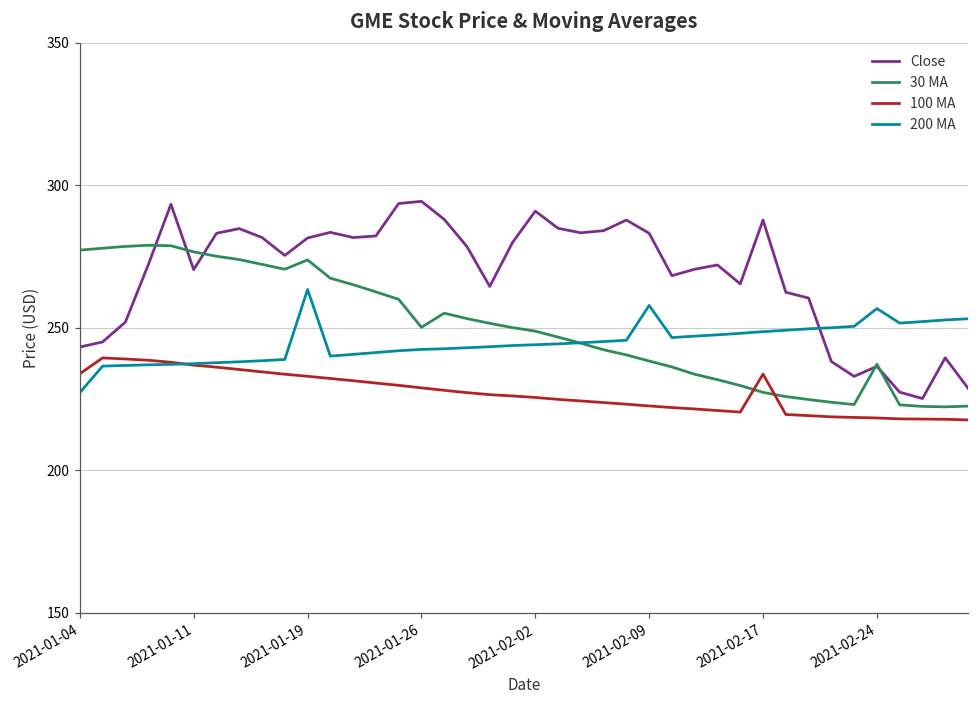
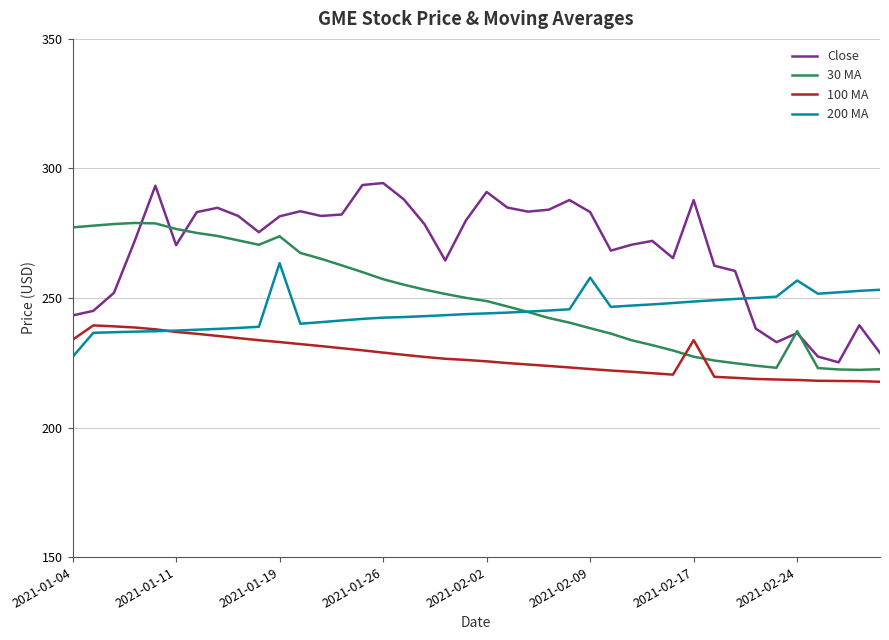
30 MA, 2021-01-26: 250 -> 257
